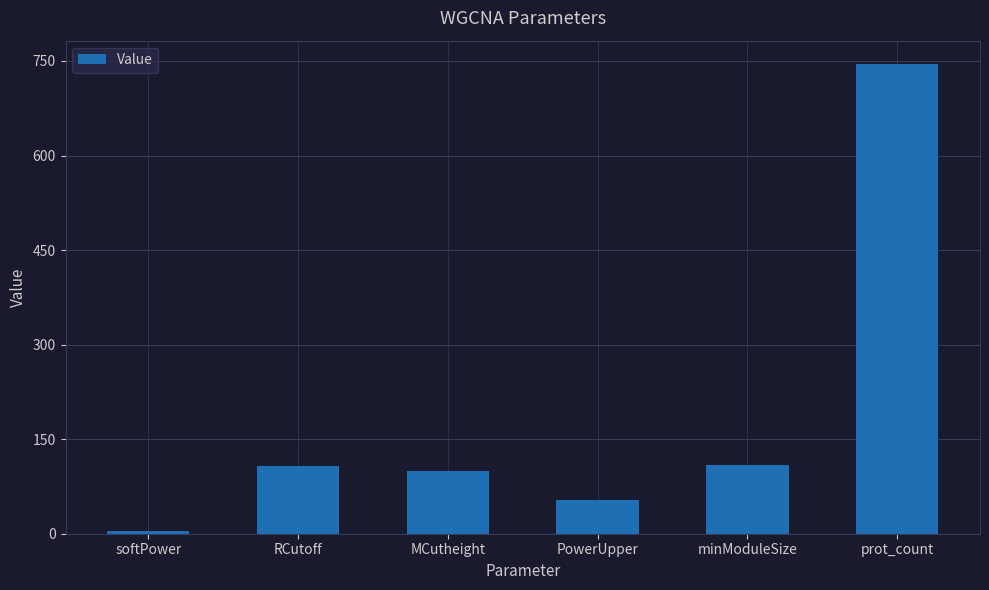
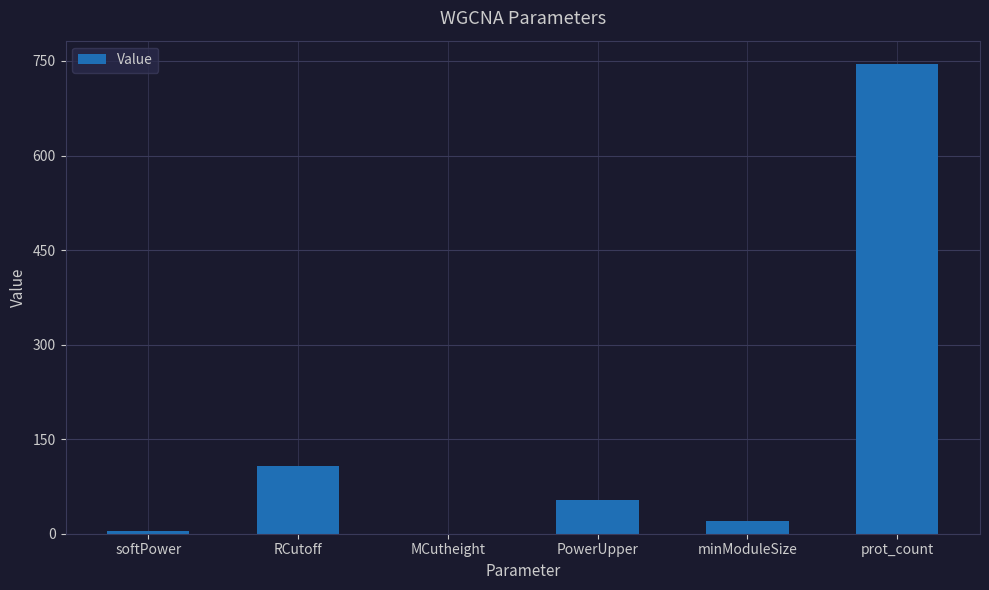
MCutheight: 100 -> 0
minModuleSize: 110 -> 20
